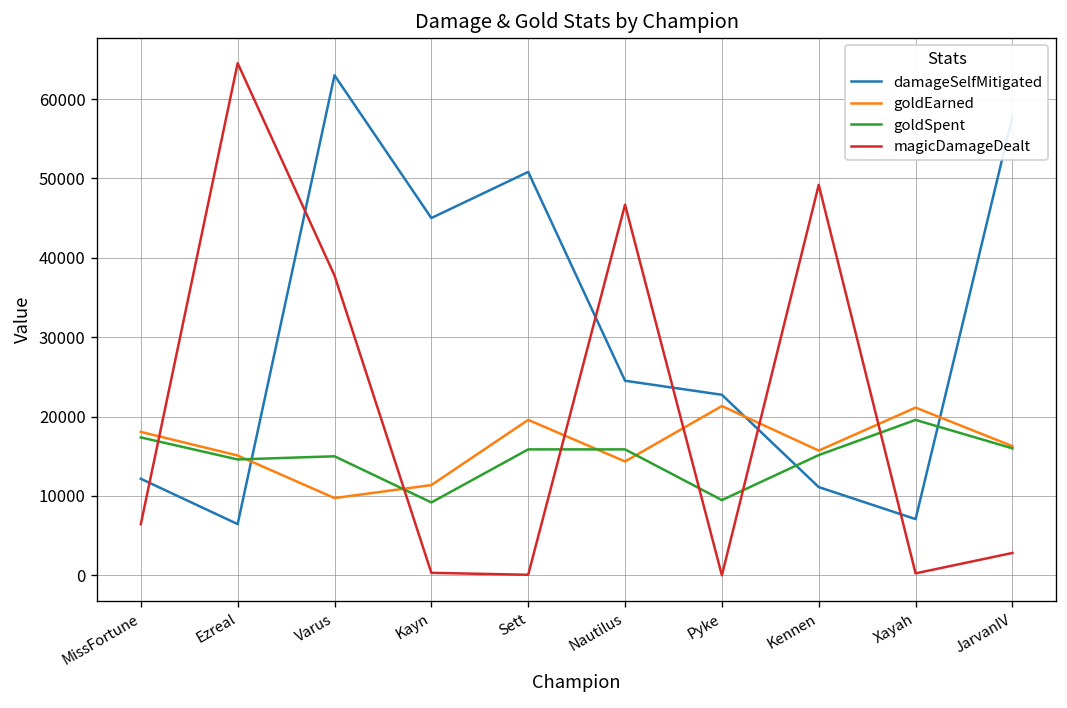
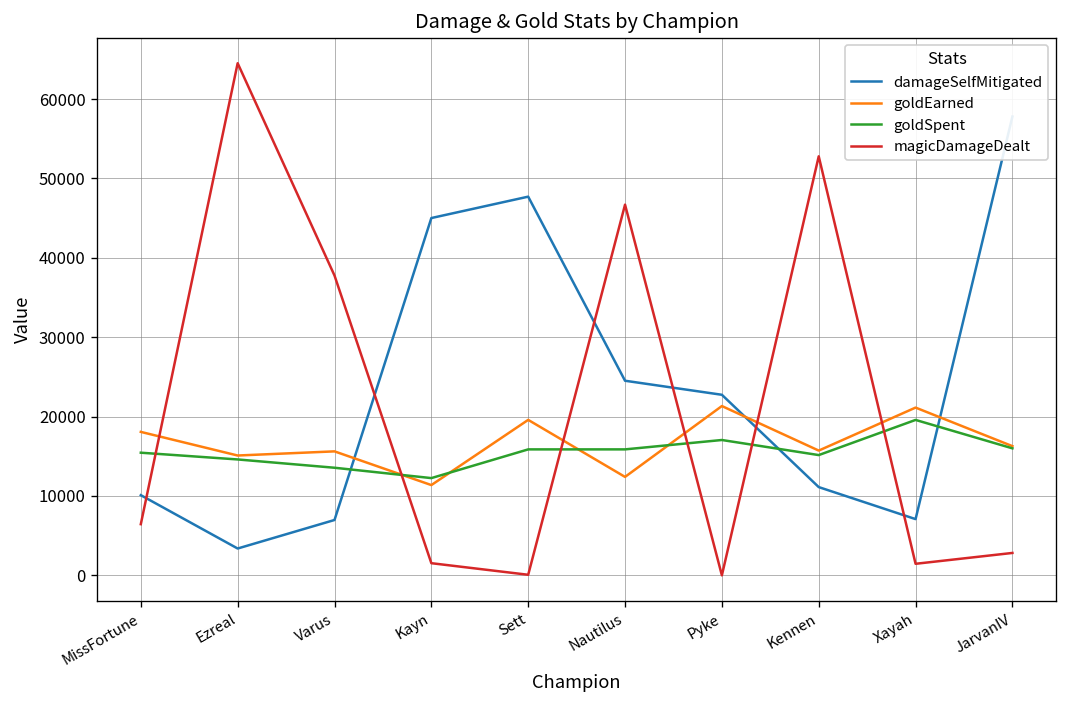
damageSelfMitigated, MissFortune: 12000 -> 10000
goldSpent, MissFortune: 17000 -> 15000
damageSelfMitigated, Ezreal: 6000 -> 3000
damageSelfMitigated, Varus: 63000 -> 7000
goldEarned, Varus: 10000 -> 16000
goldSpent, Varus: 15000 -> 14000
goldSpent, Kayn: 9000 -> 12000
magicDamageDealt, Kayn: 0 -> 2000
damageSelfMitigated, Sett: 51000 -> 48000
goldEarned, Nautilus: 14000 -> 12000
goldSpent, Pyke: 9000 -> 17000
magicDamageDealt, Kennen: 49000 -> 53000
magicDamageDealt, Xayah: 0 -> 1000
